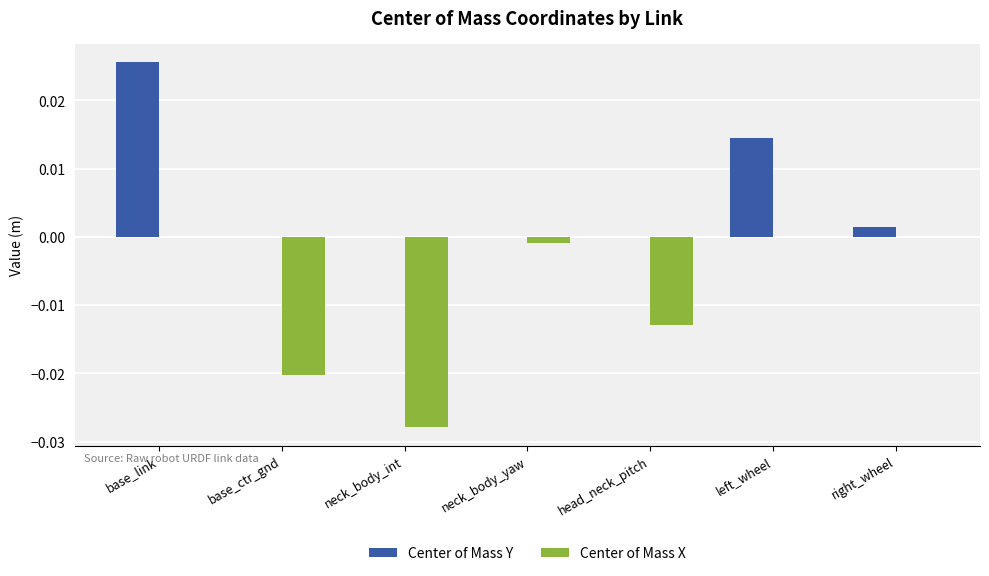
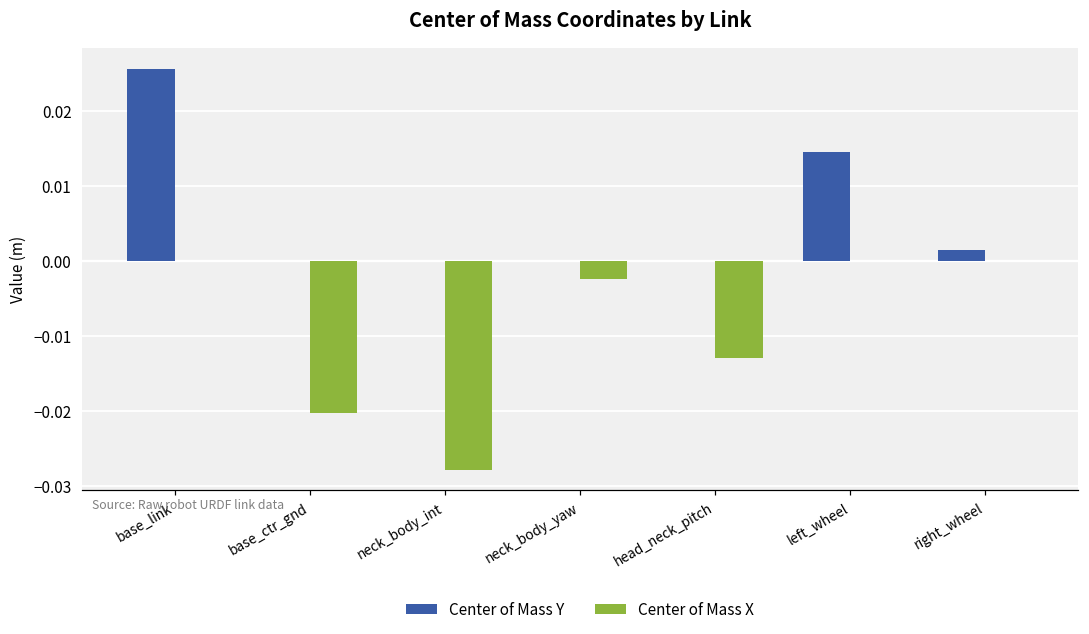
Center of Mass X, neck_body_yaw: -0.001 -> -0.002
